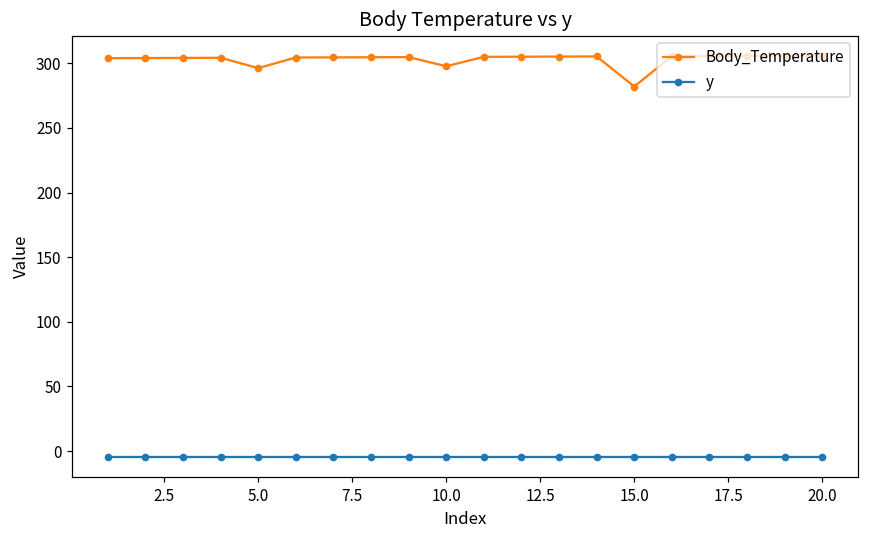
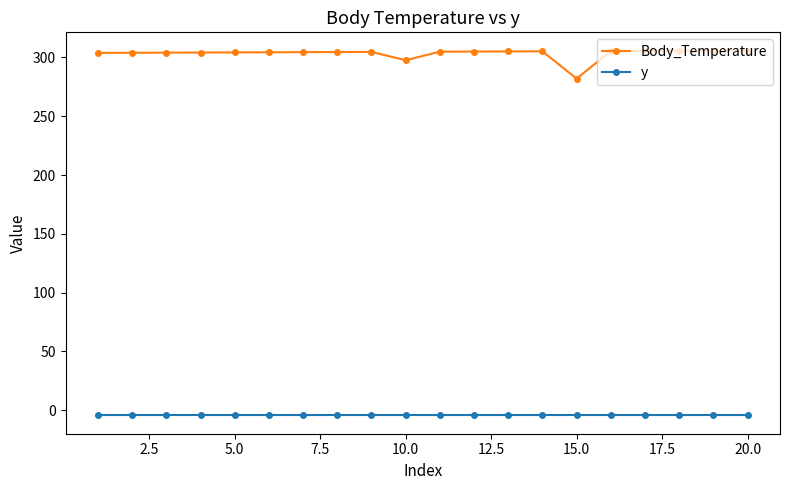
Body_Temperature, 5.0: 296 -> 304
